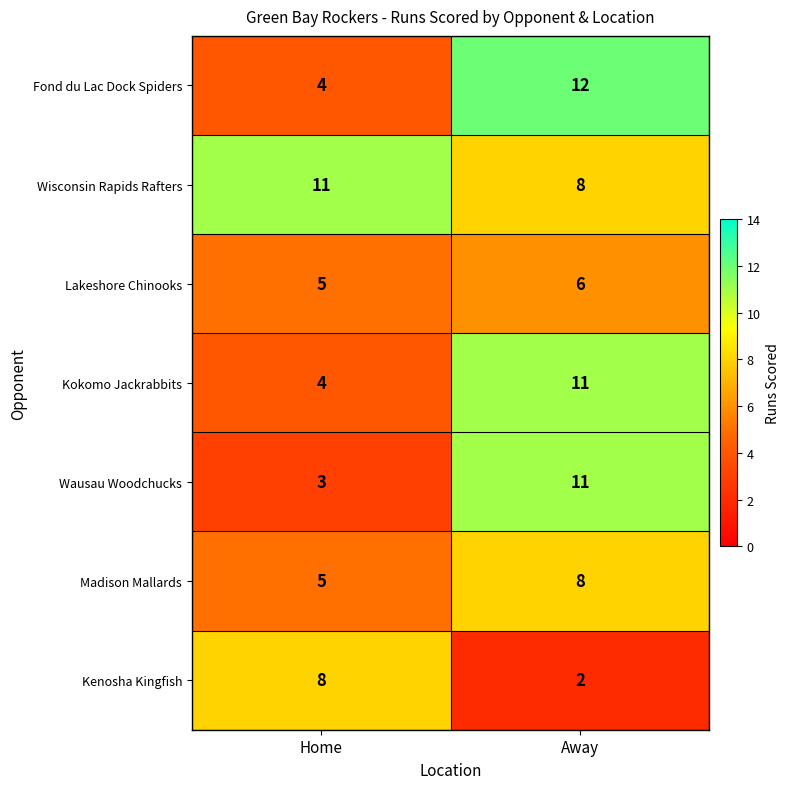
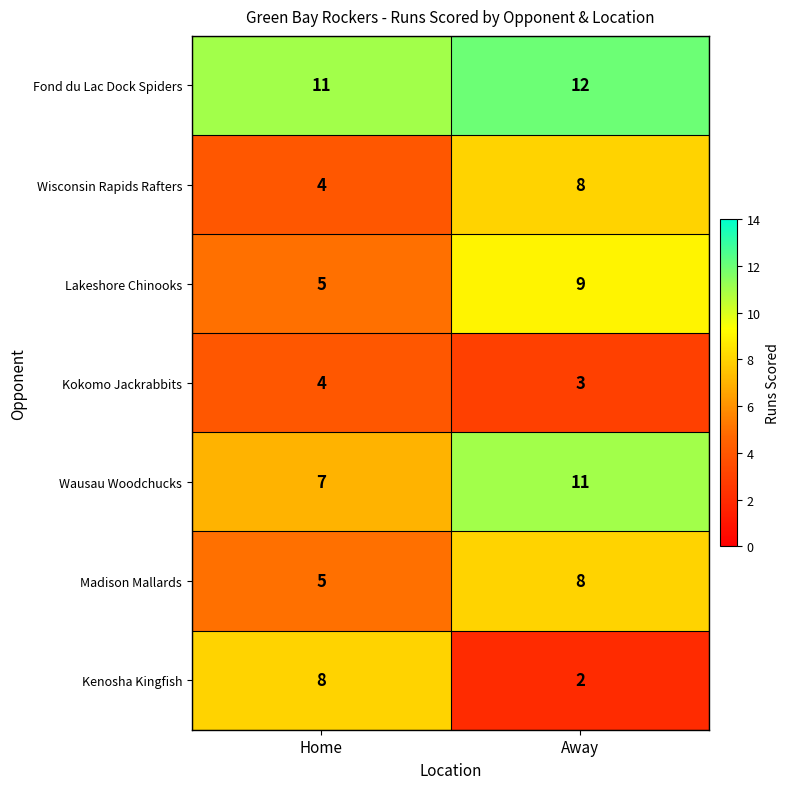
Fond du Lac Dock Spiders, Home: 4 -> 11
Wisconsin Rapids Rafters, Home: 11 -> 4
Lakeshore Chinooks, Away: 6 -> 9
Kokomo Jackrabbits, Away: 11 -> 3
Wausau Woodchucks, Home: 3 -> 7
